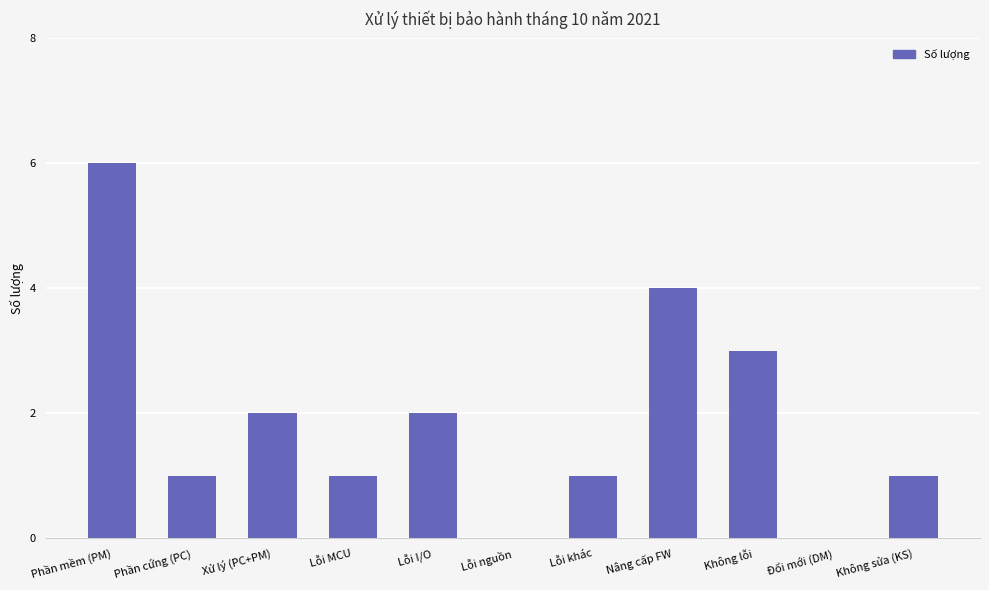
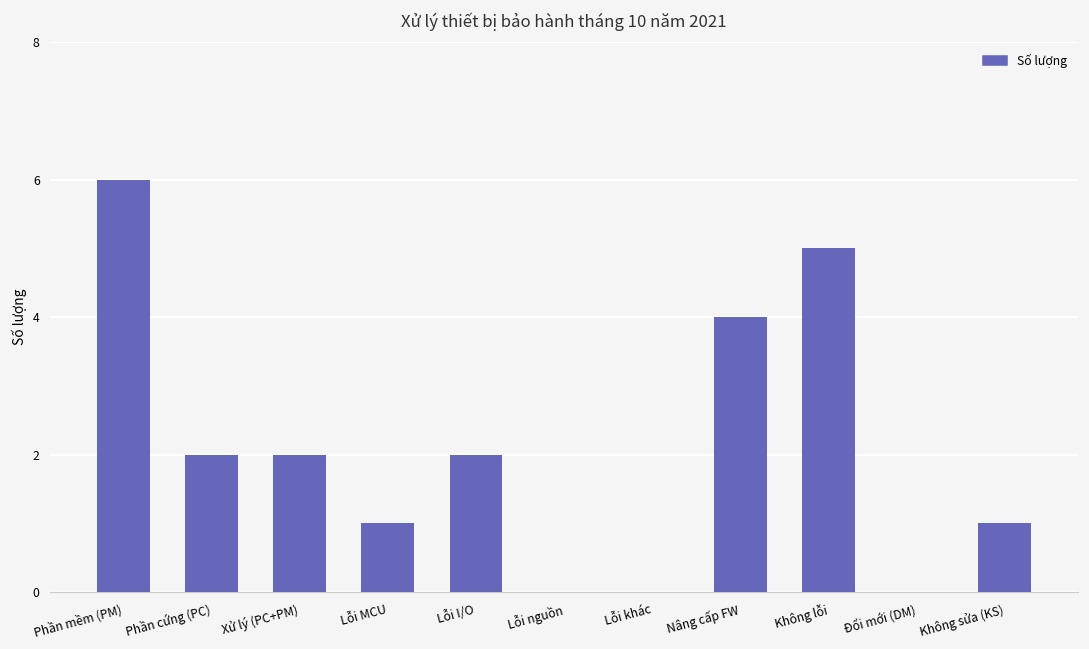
Phần cứng (PC): 1 -> 2
Lỗi khác: 1 -> 0
Không lỗi: 3 -> 5
